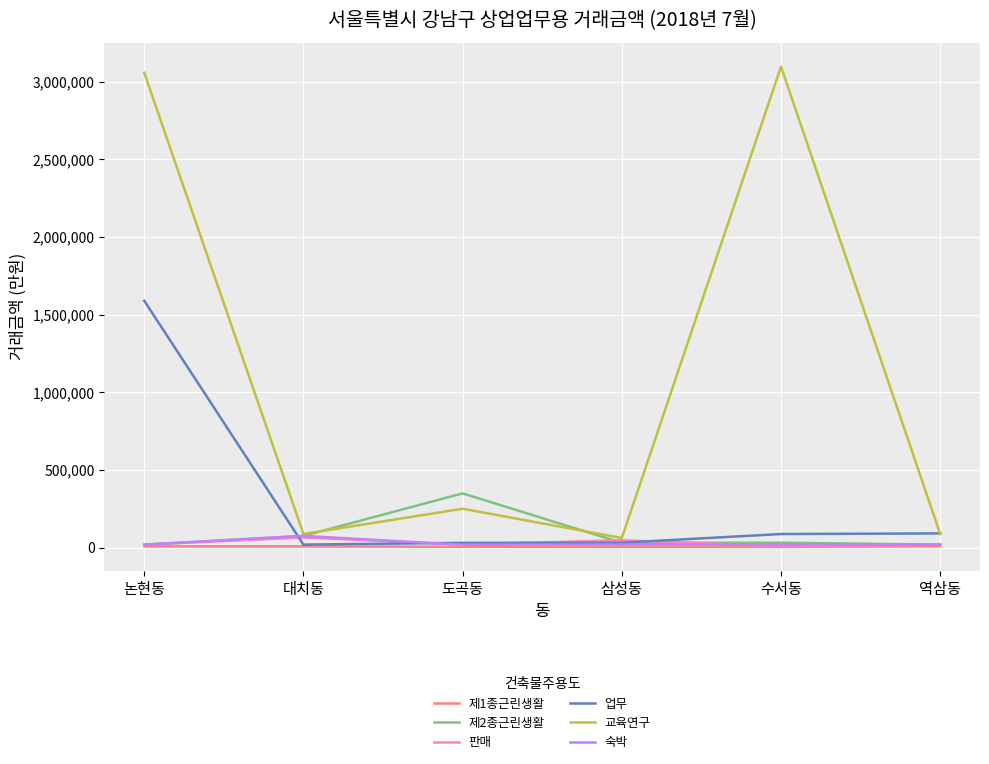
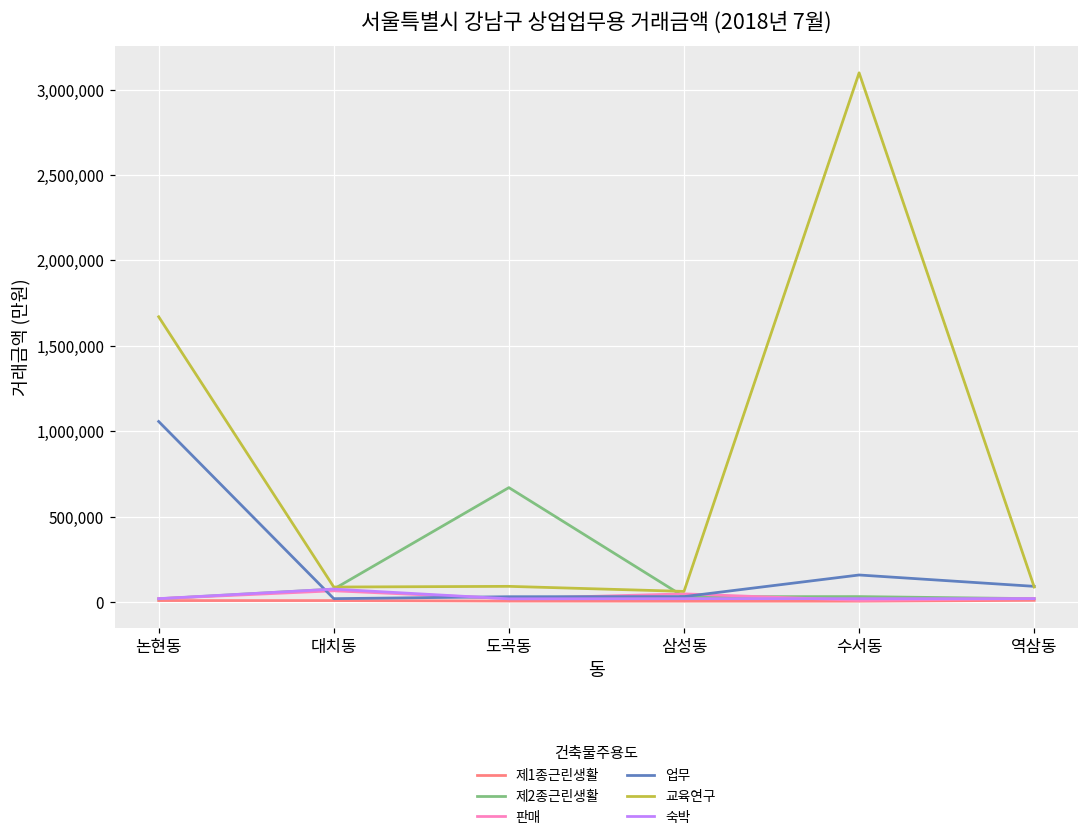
업무, 논현동: 1,590,000 -> 1,060,000
교육연구, 논현동: 3,060,000 -> 1,670,000
제2종근린생활, 도곡동: 350,000 -> 670,000
교육연구, 도곡동: 250,000 -> 90,000
업무, 수서동: 90,000 -> 160,000
